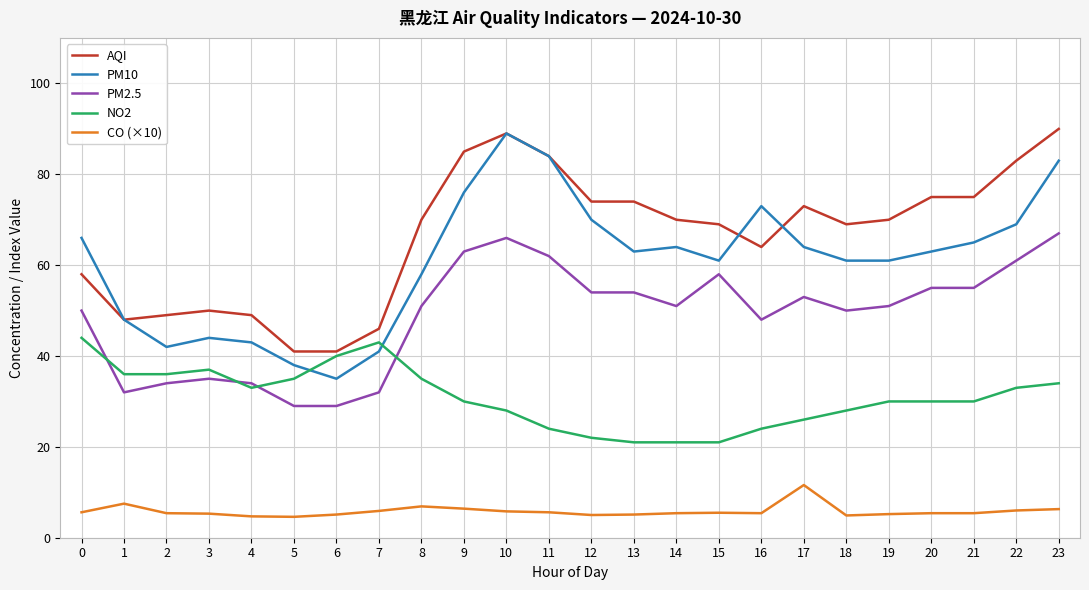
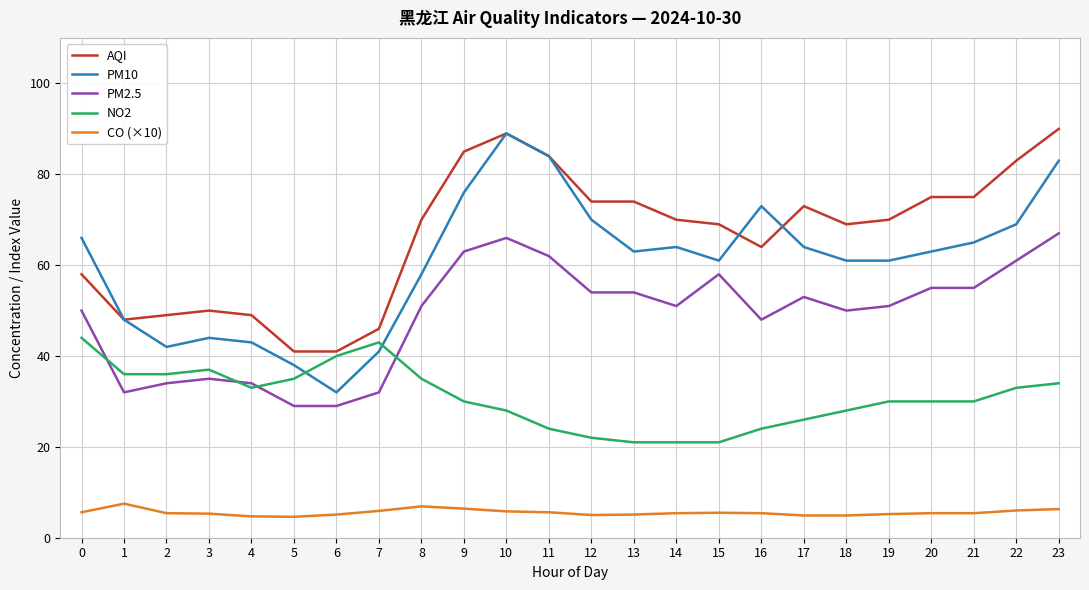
PM10, 6: 35 -> 32
CO (×10), 17: 12 -> 5
